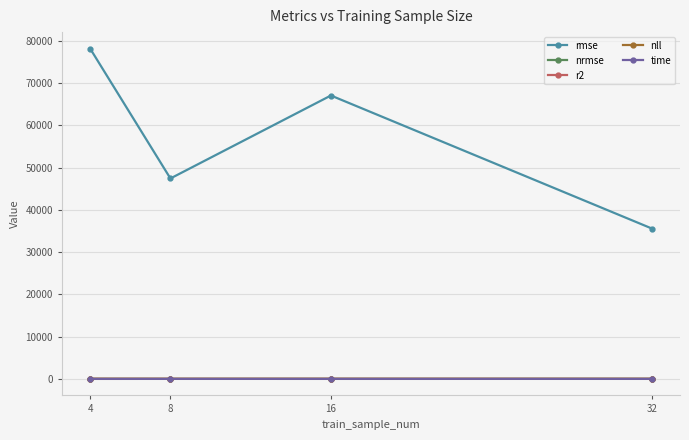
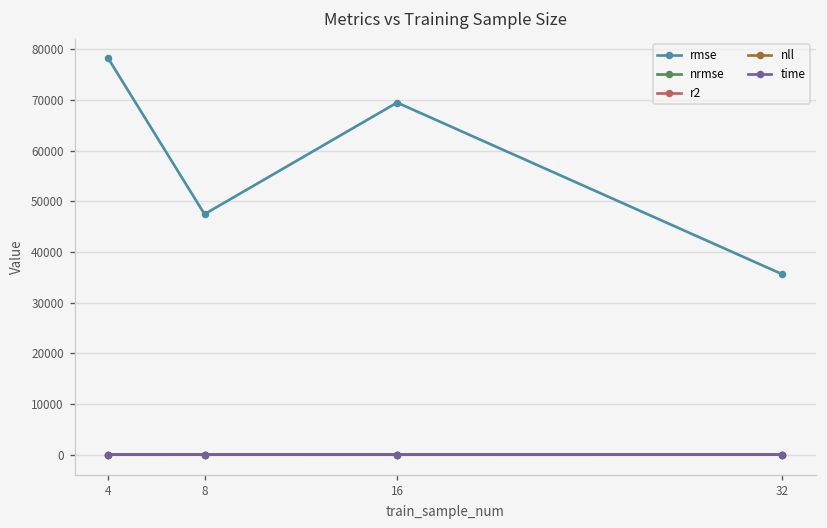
rmse, 16: 67000 -> 69000
